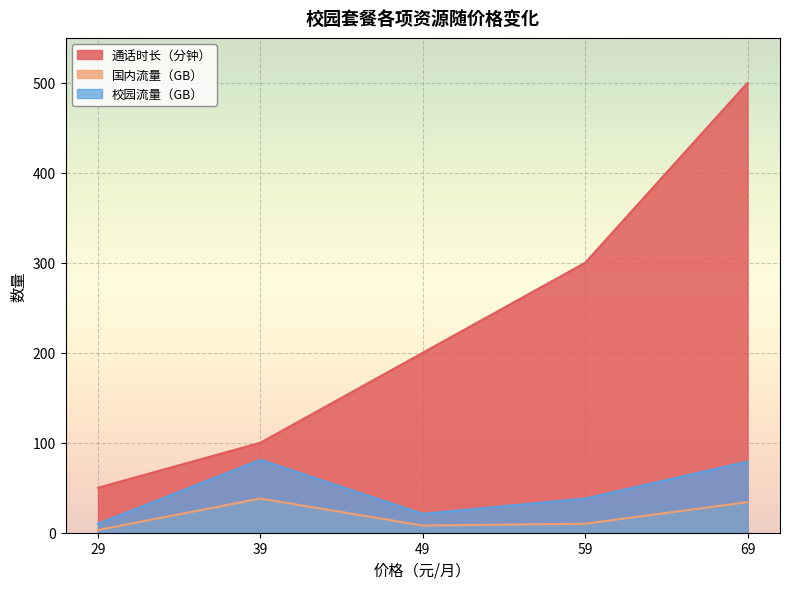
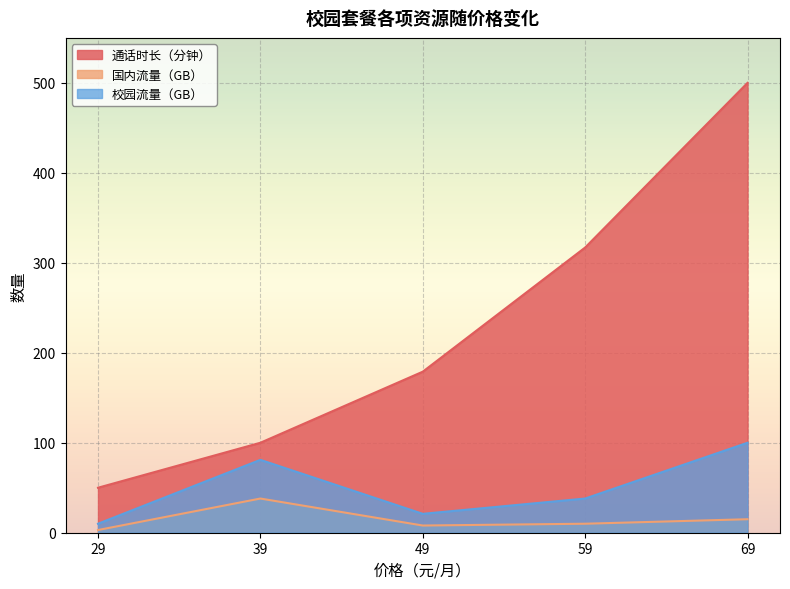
通话时长（分钟）, 49: 200 -> 180
通话时长（分钟）, 59: 300 -> 320
国内流量（GB）, 69: 30 -> 20
校园流量（GB）, 69: 80 -> 100
